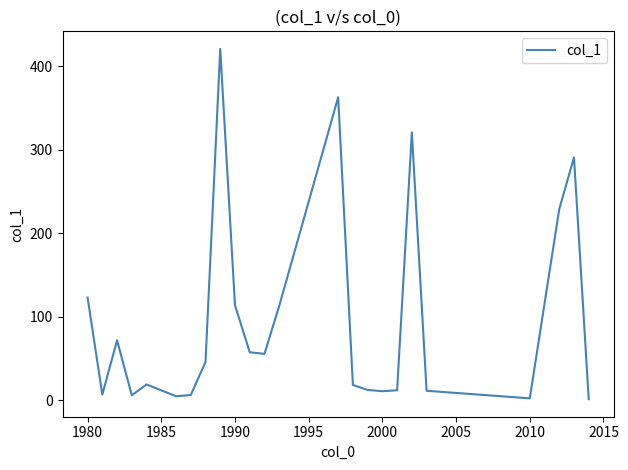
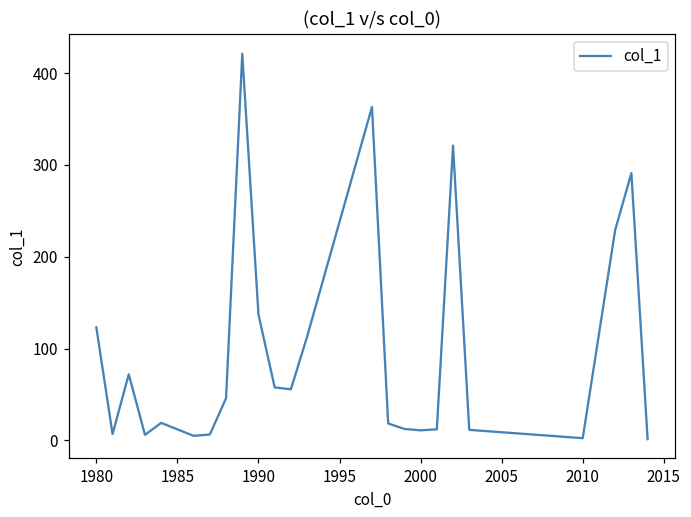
1990: 110 -> 140
